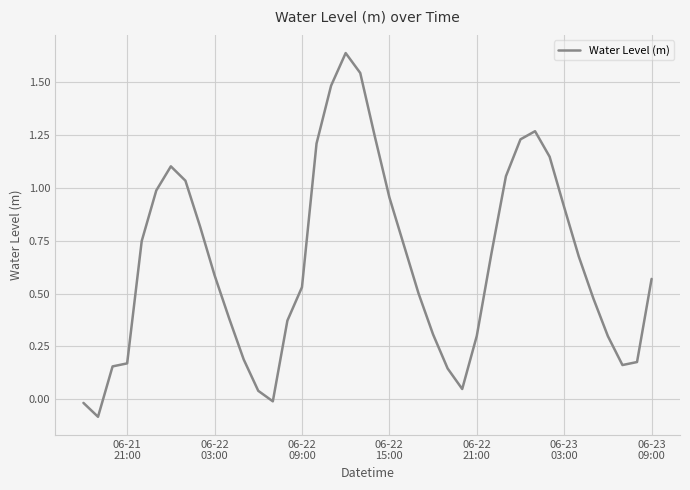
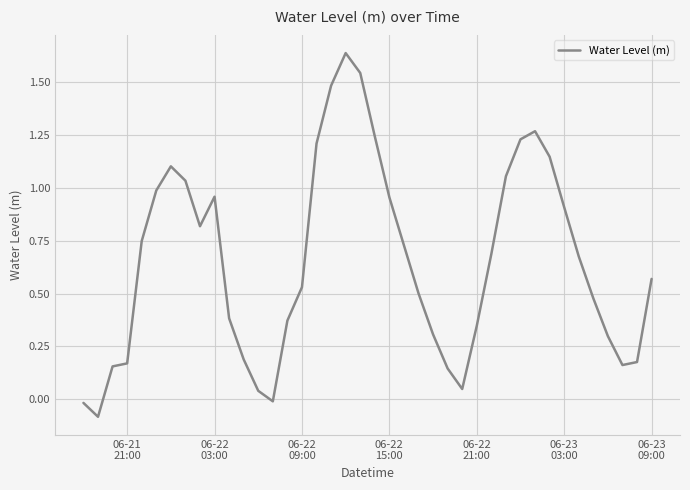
06-22 03:00: 0.59 -> 0.96
06-22 21:00: 0.30 -> 0.35
